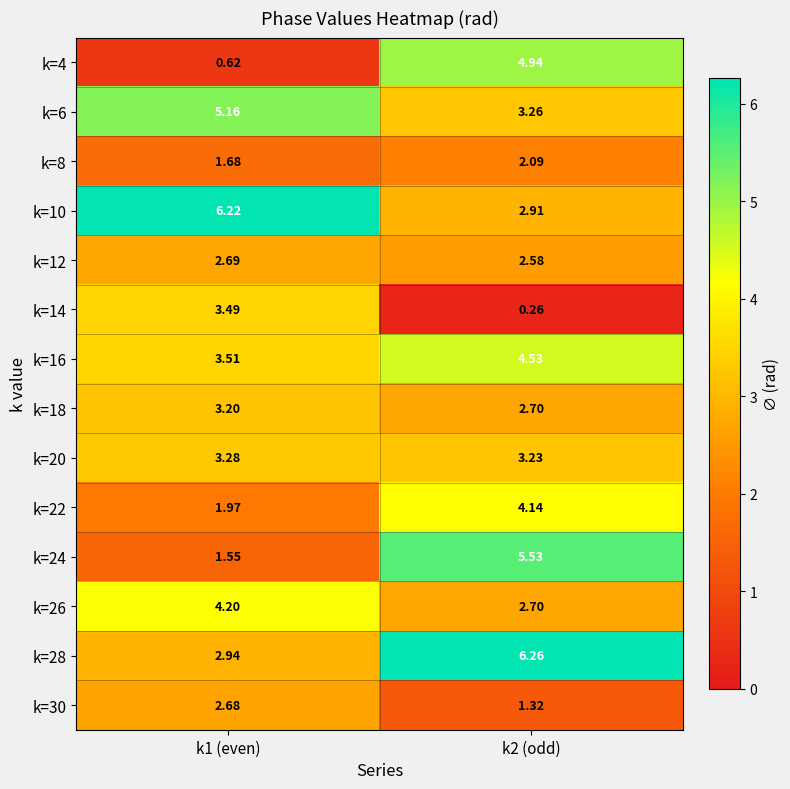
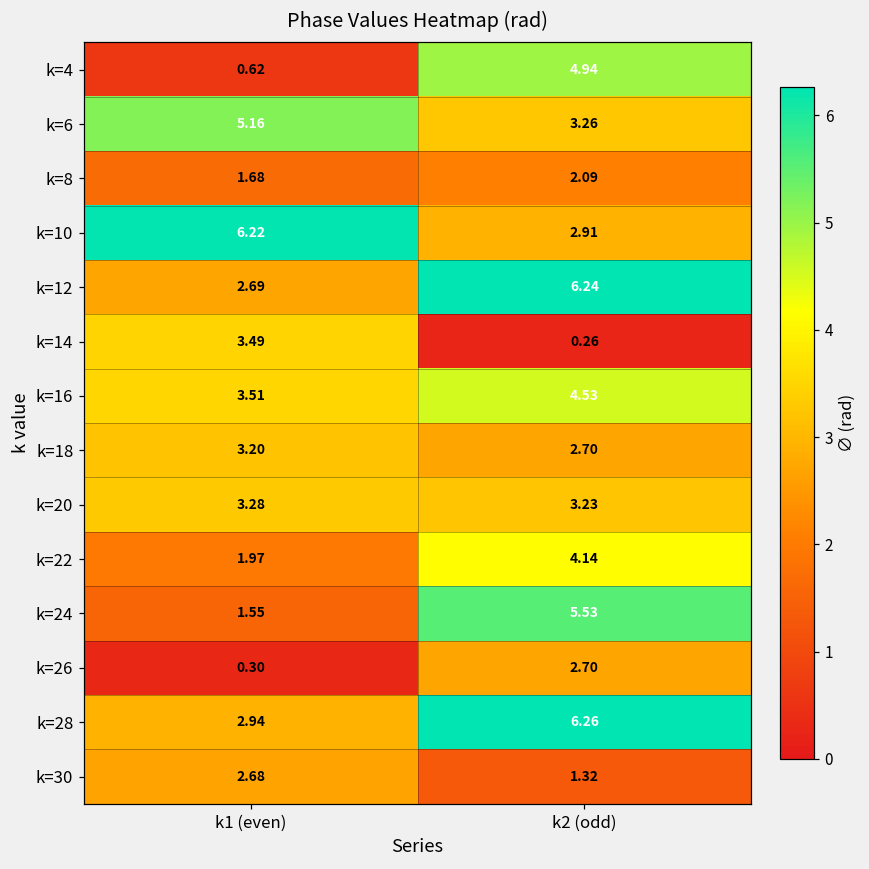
k=12, k2 (odd): 2.58 -> 6.24
k=26, k1 (even): 4.20 -> 0.30
